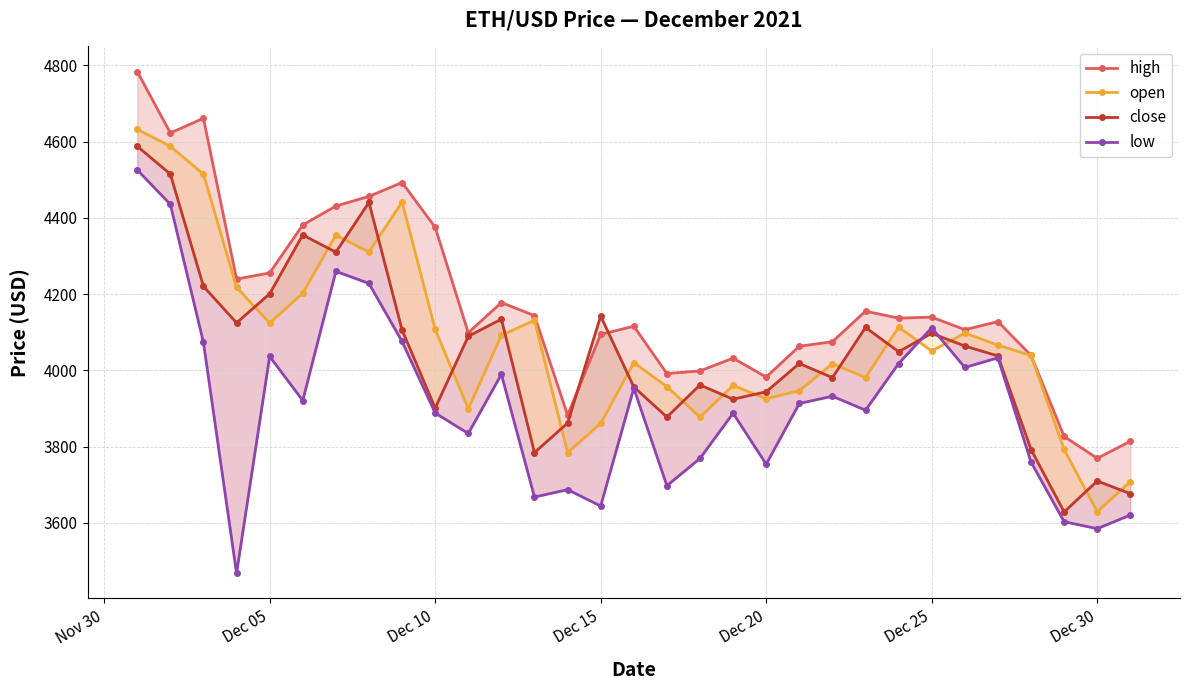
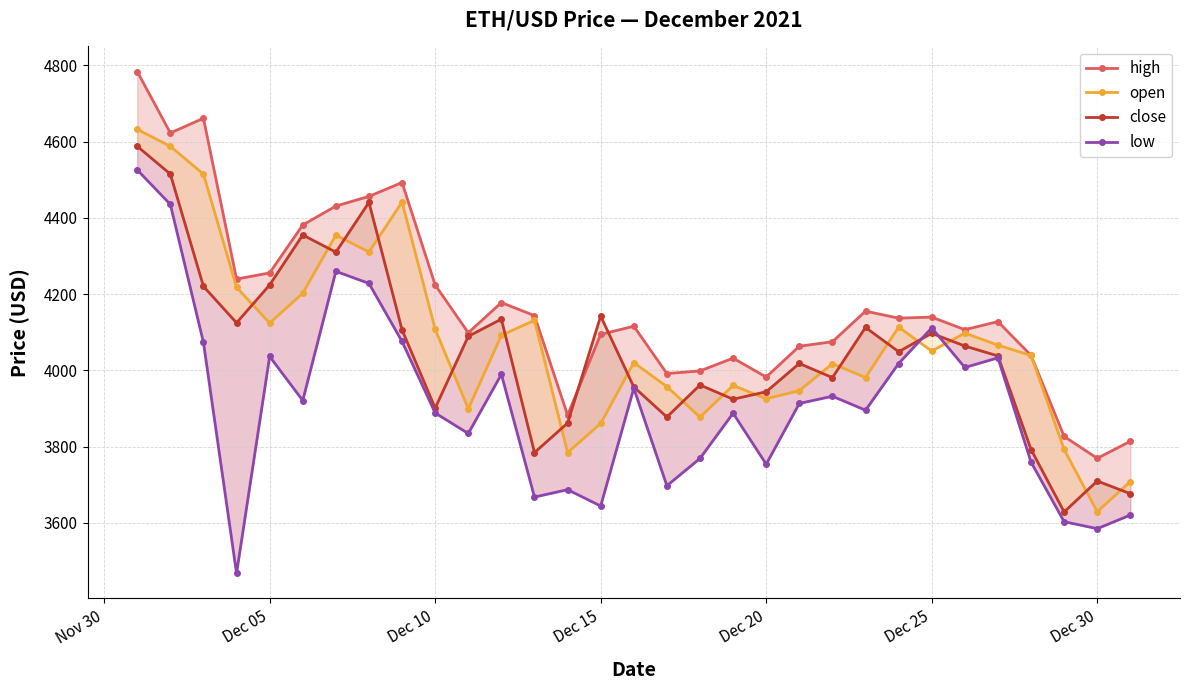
close, Dec 05: 4200 -> 4220
high, Dec 10: 4380 -> 4220
